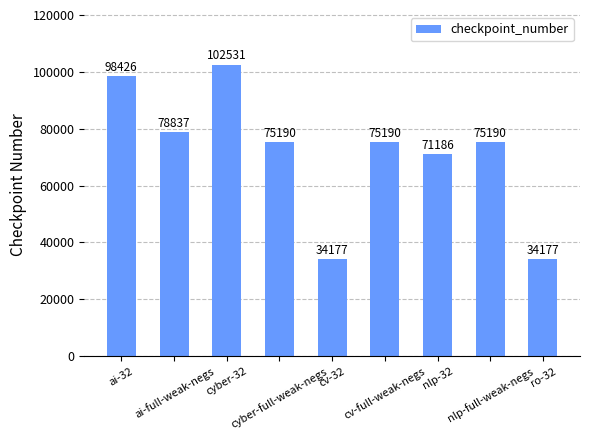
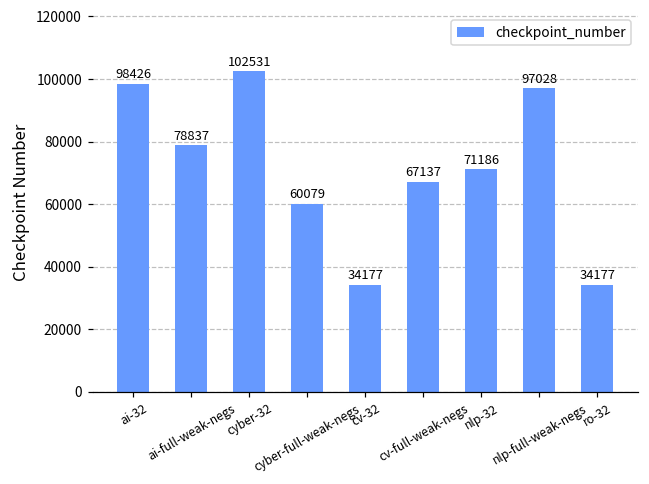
cyber-full-weak-negs: 75190 -> 60079
cv-full-weak-negs: 75190 -> 67137
nlp-full-weak-negs: 75190 -> 97028
